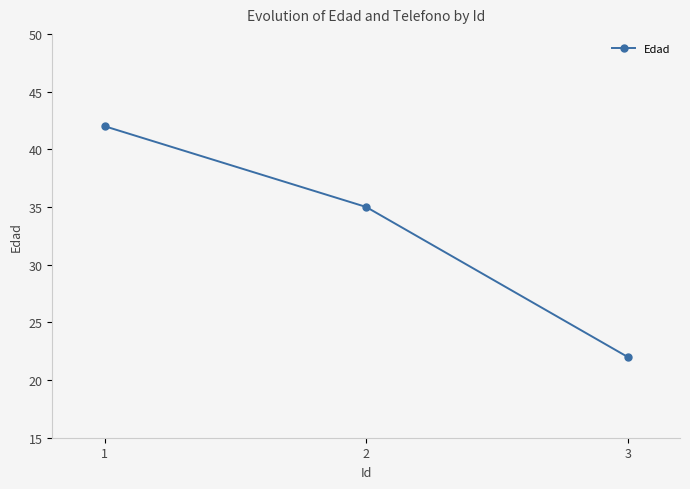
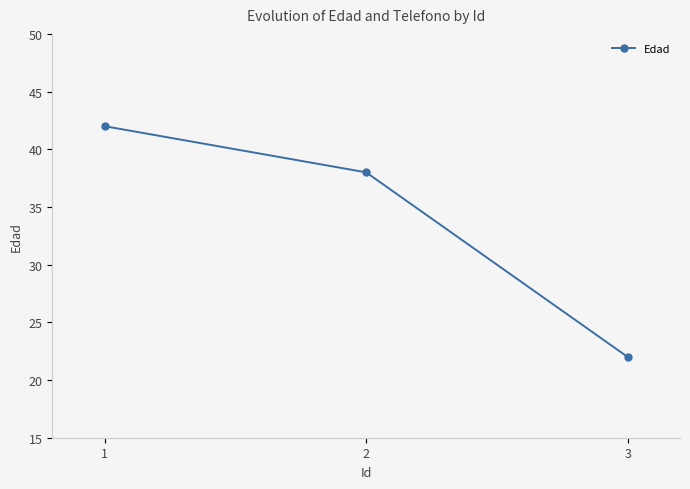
2: 35 -> 38
